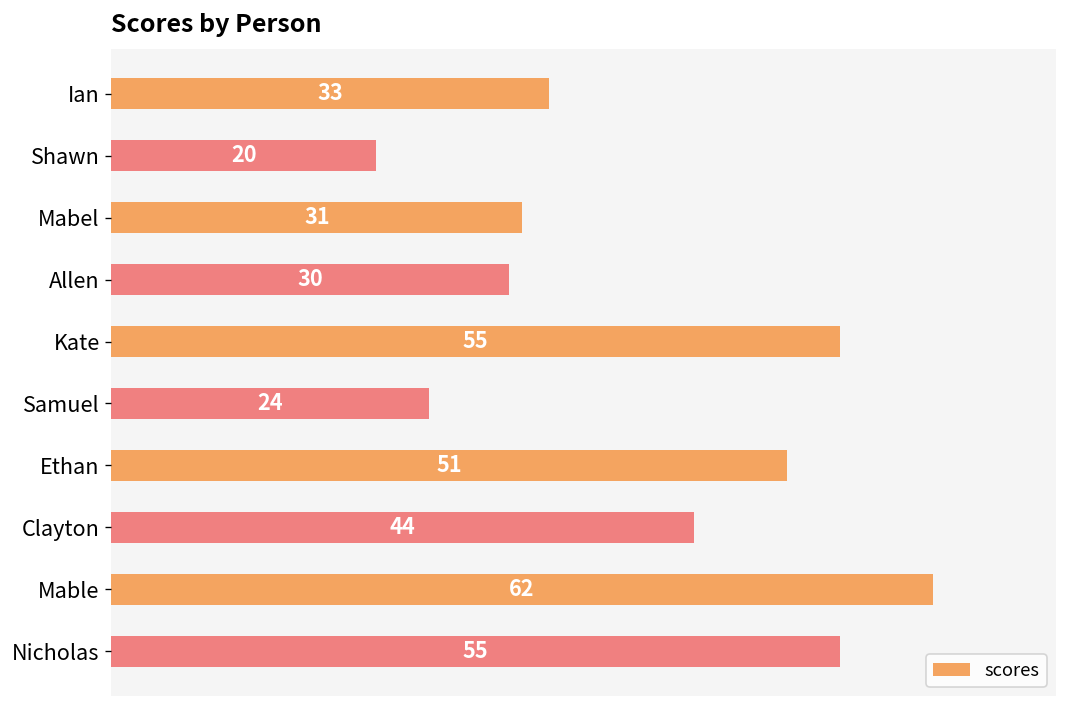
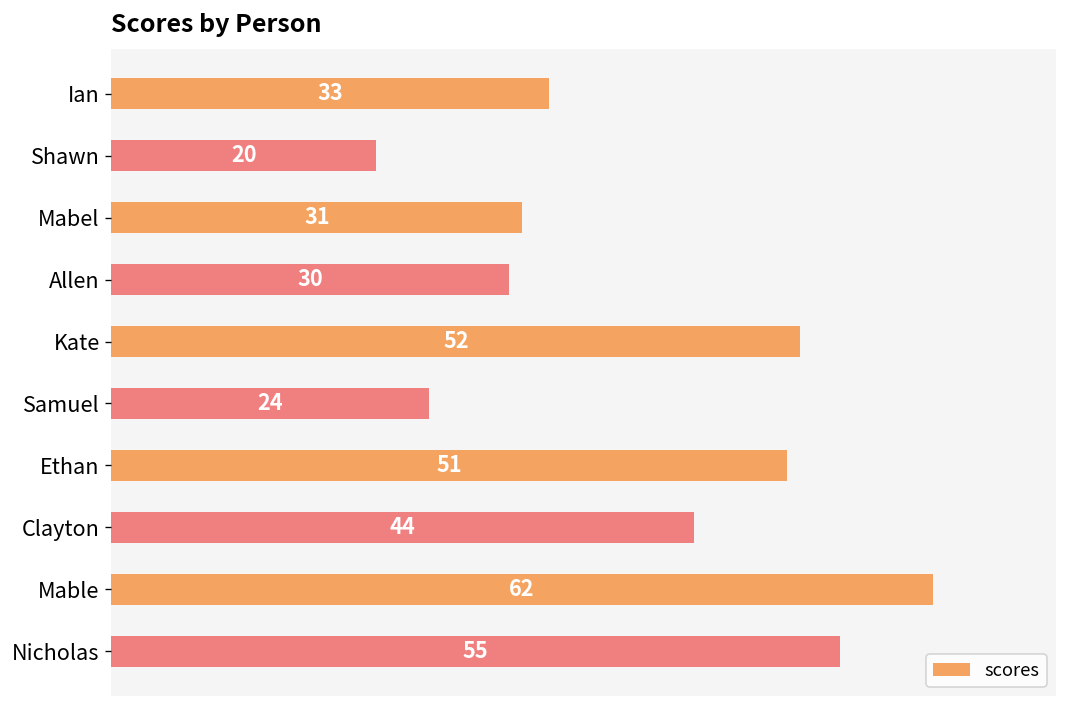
Kate: 55 -> 52
